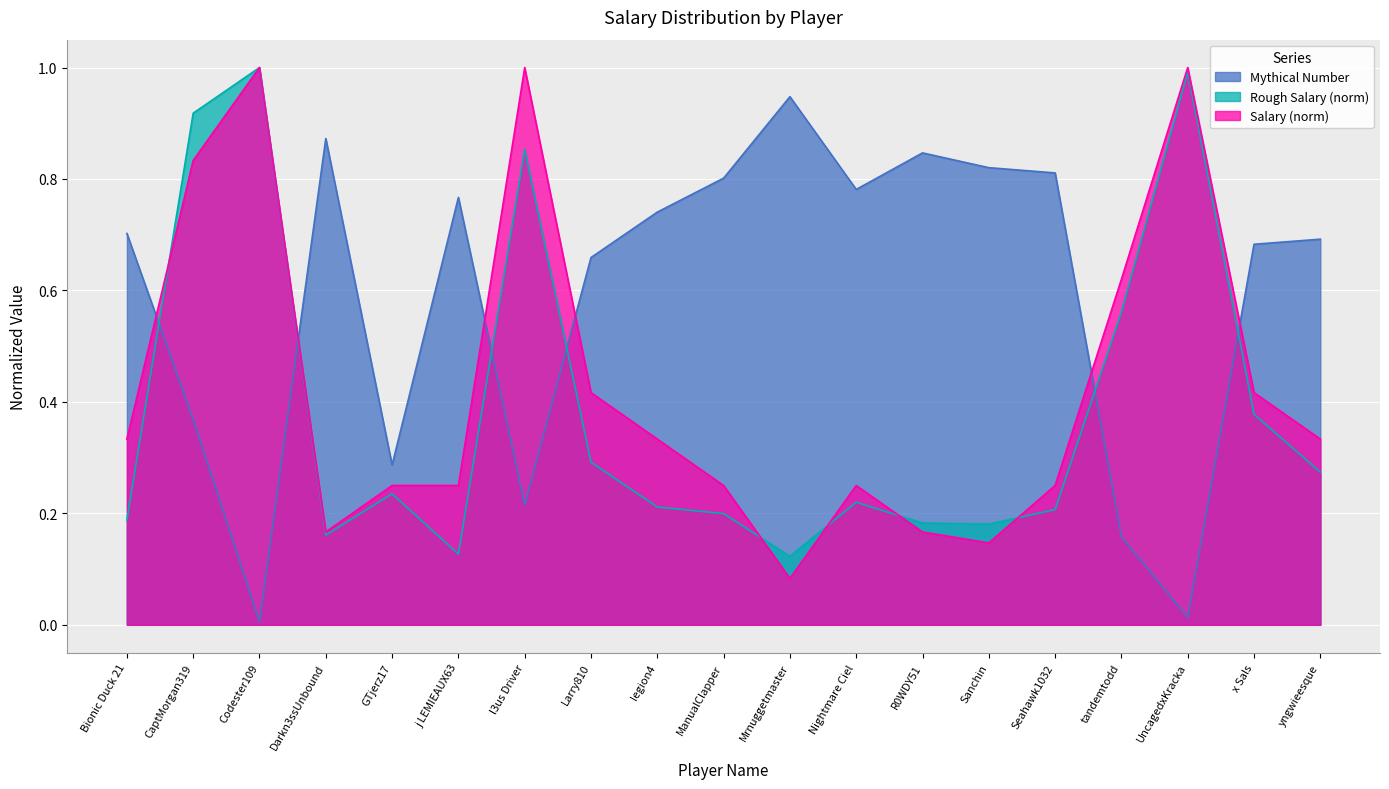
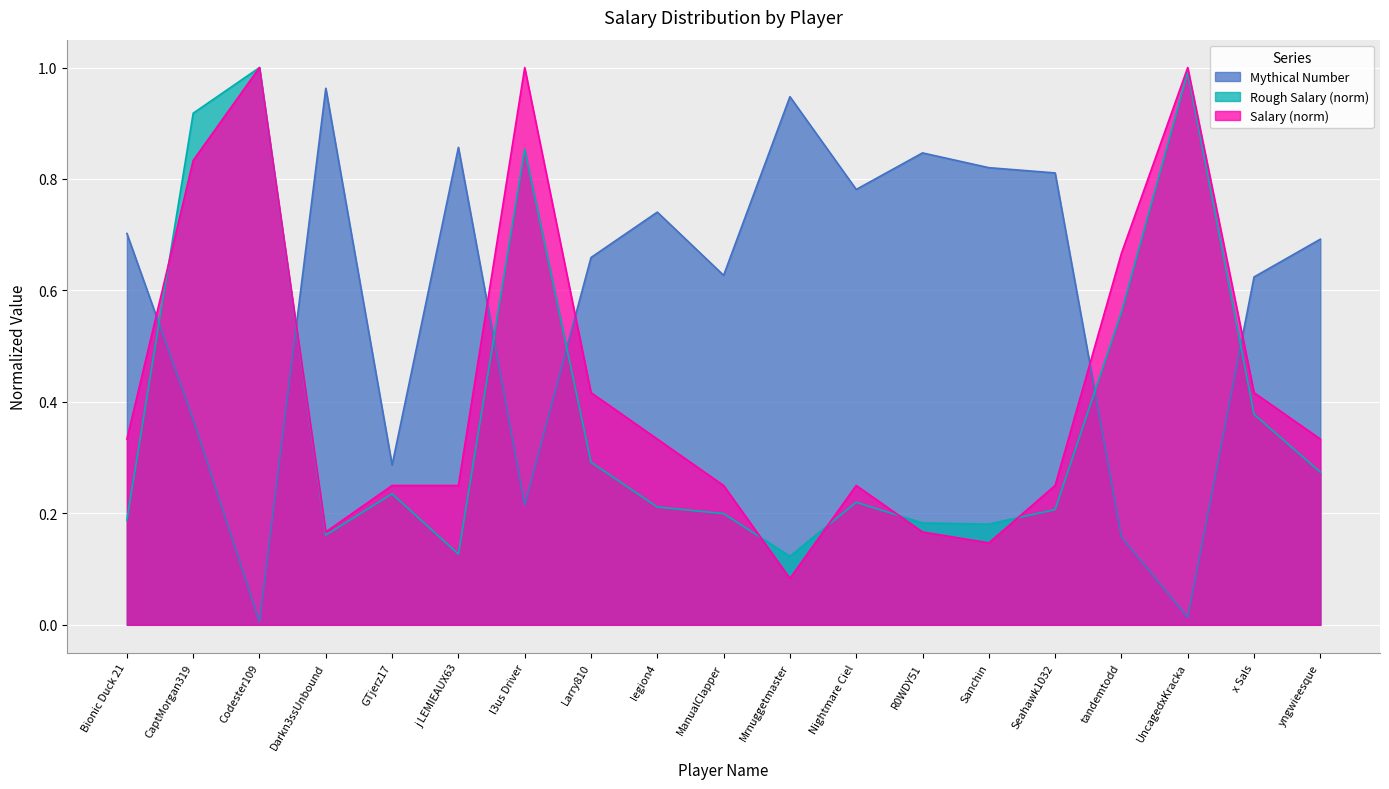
Mythical Number, Darkn3ssUnbound: 0.87 -> 0.96
Mythical Number, j LEMIEAUX63: 0.77 -> 0.86
Mythical Number, ManualClapper: 0.80 -> 0.63
Salary (norm), tandemtodd: 0.62 -> 0.67
Mythical Number, x Sals: 0.68 -> 0.62
